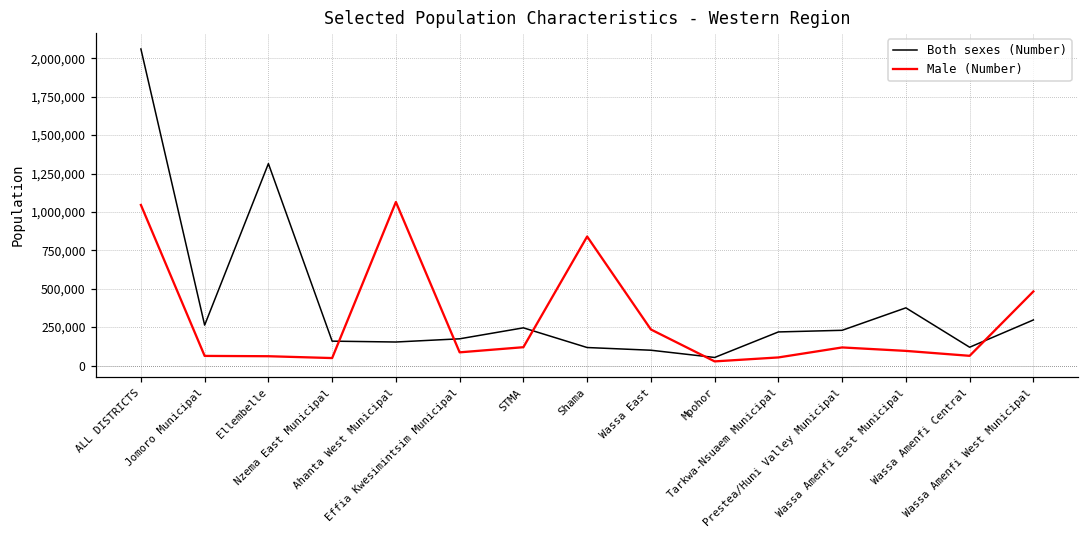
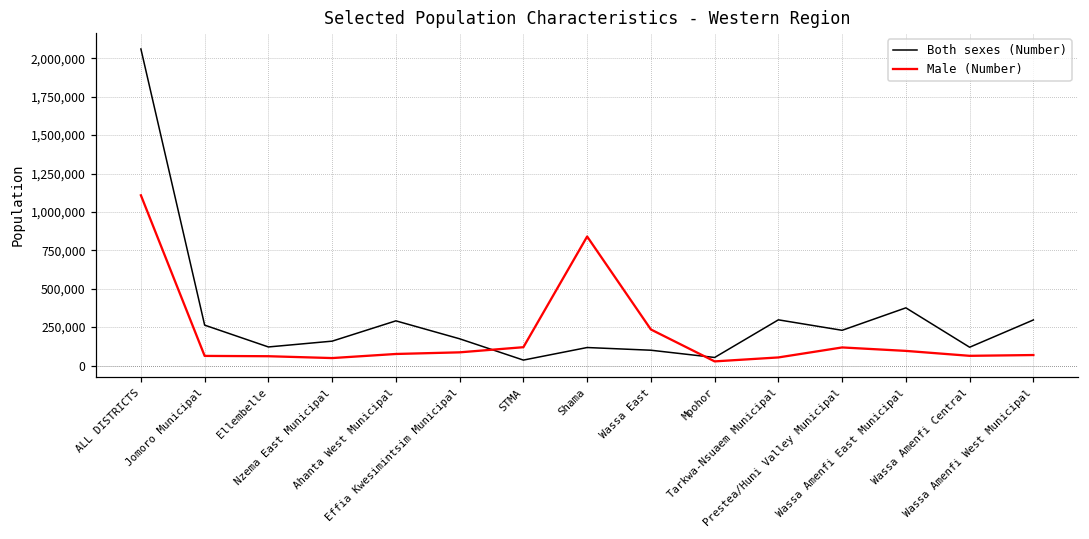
Male (Number), ALL DISTRICTS: 1,050,000 -> 1,110,000
Both sexes (Number), Ellembelle: 1,310,000 -> 120,000
Both sexes (Number), Ahanta West Municipal: 150,000 -> 290,000
Male (Number), Ahanta West Municipal: 1,060,000 -> 80,000
Both sexes (Number), STMA: 250,000 -> 40,000
Both sexes (Number), Tarkwa-Nsuaem Municipal: 220,000 -> 300,000
Male (Number), Wassa Amenfi West Municipal: 480,000 -> 70,000
